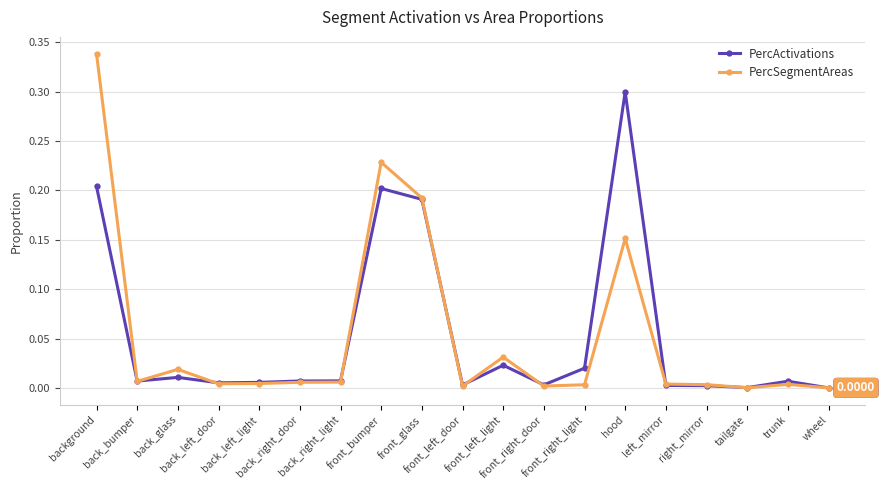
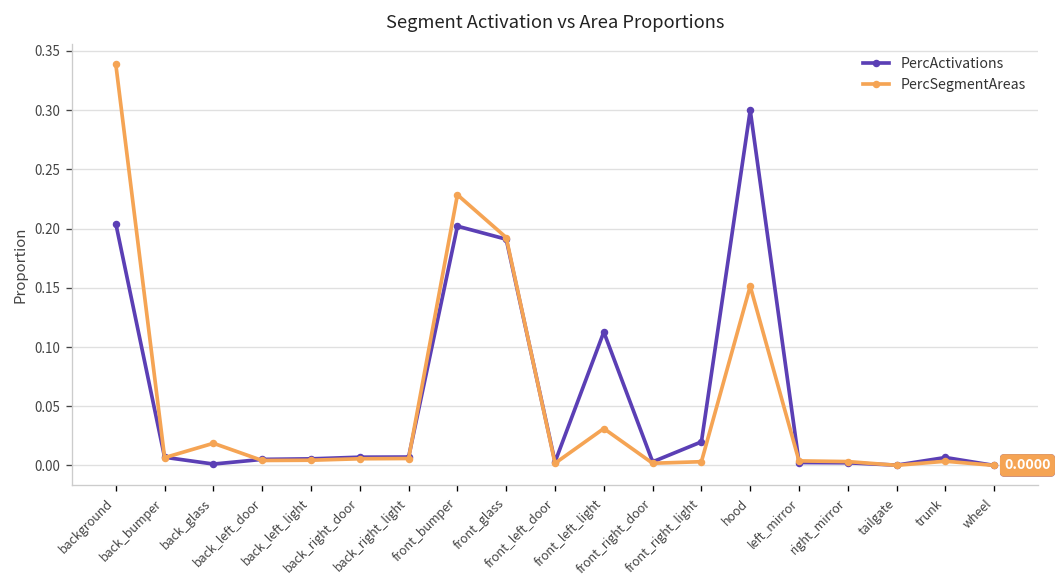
PercActivations, back_glass: 0.01 -> 0.00
PercActivations, front_left_light: 0.02 -> 0.11
